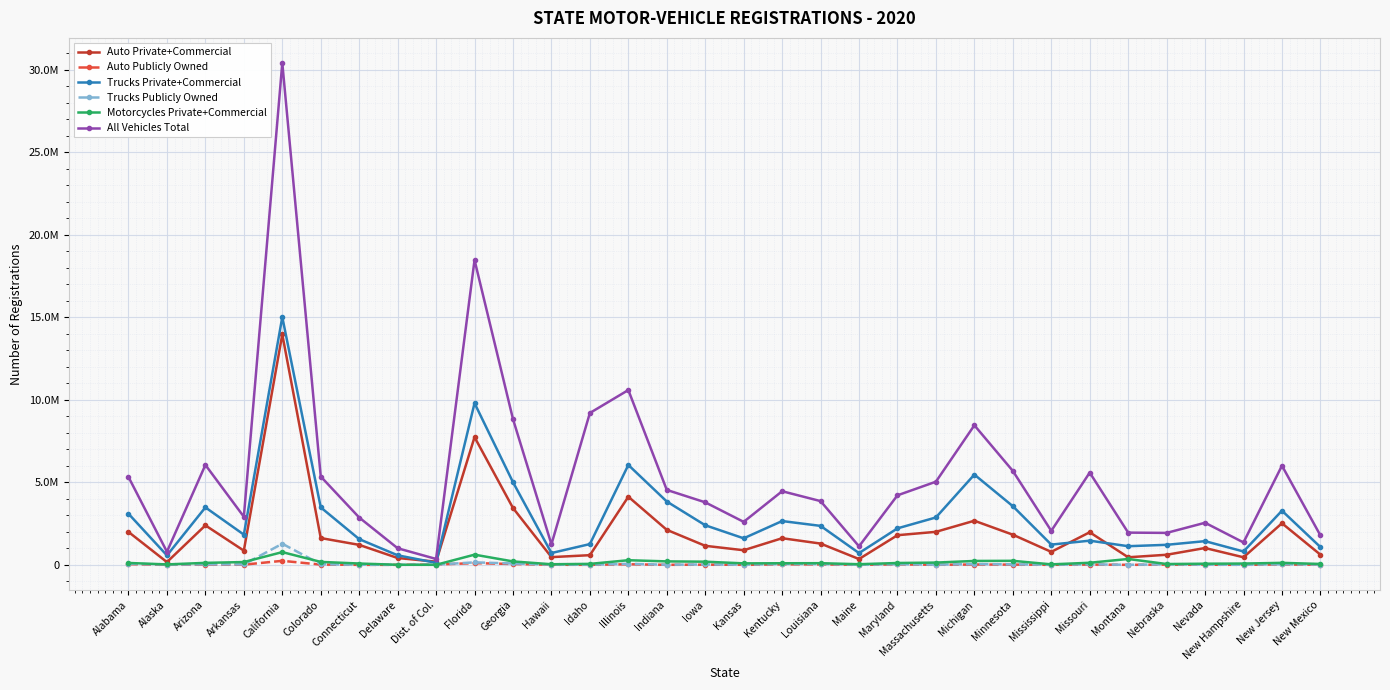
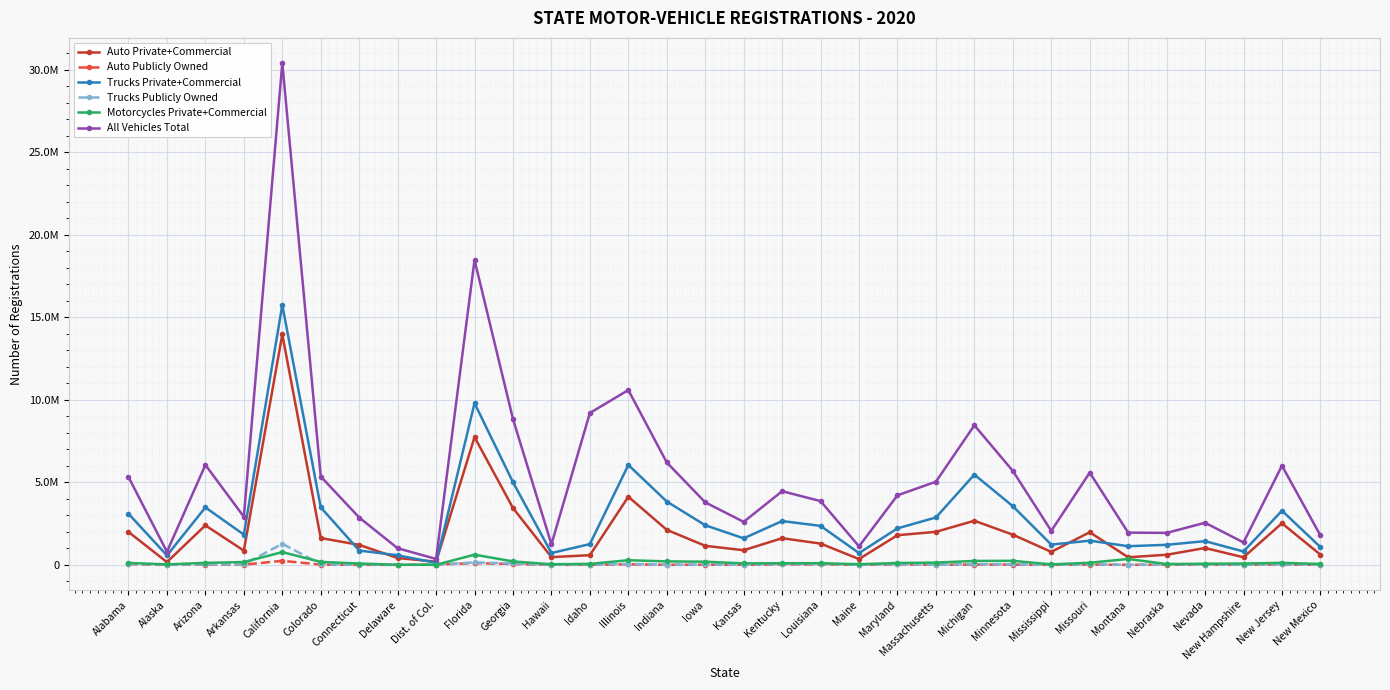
Trucks Private+Commercial, California: 15000000 -> 15700000
Trucks Private+Commercial, Connecticut: 1600000 -> 900000
All Vehicles Total, Indiana: 4500000 -> 6200000
